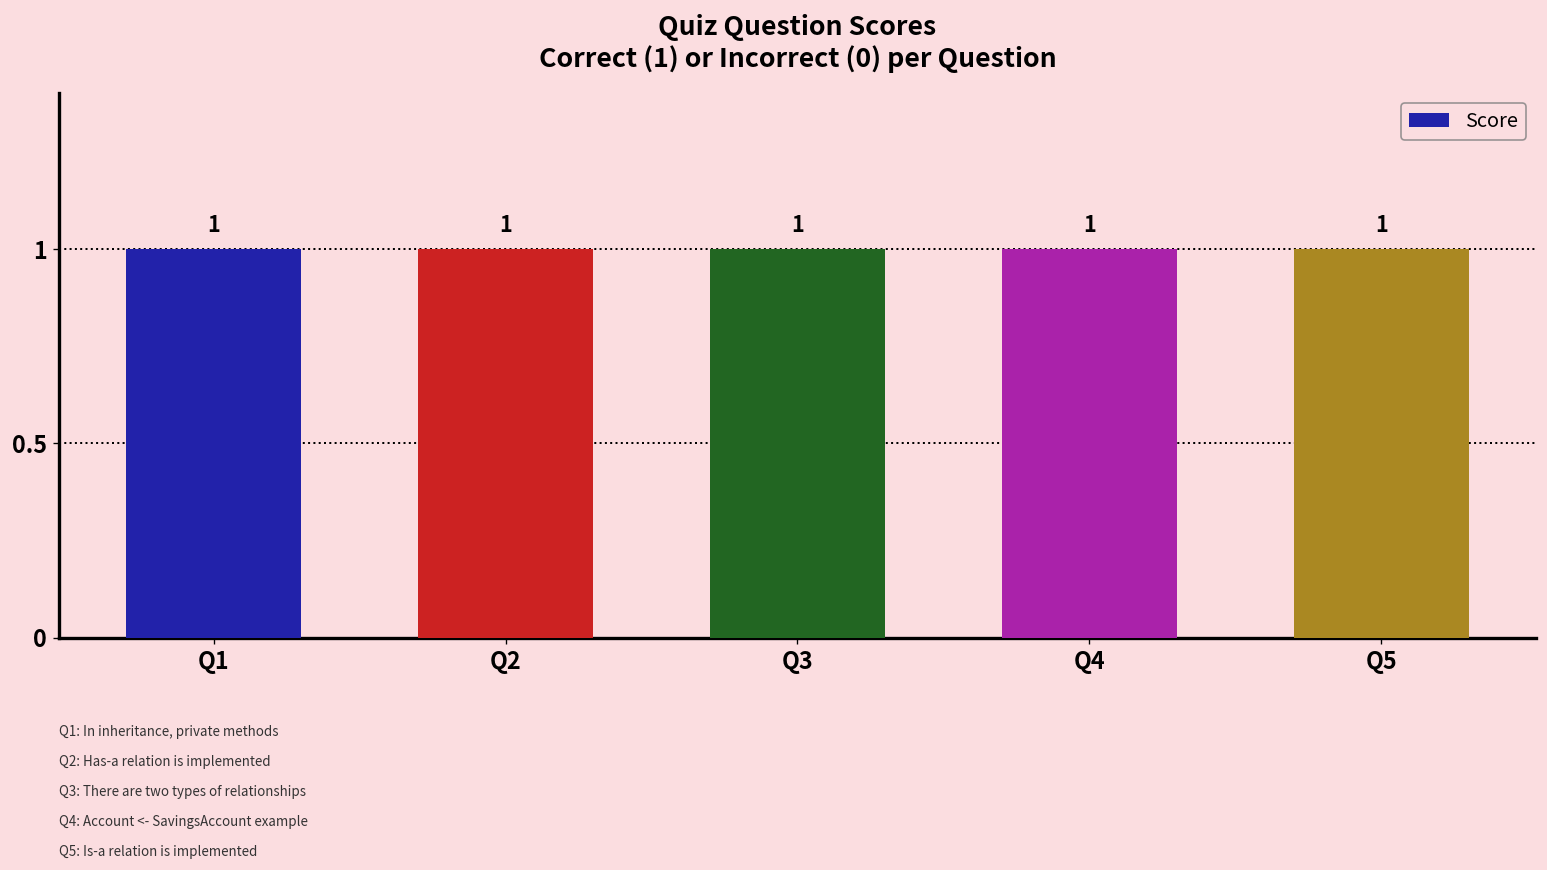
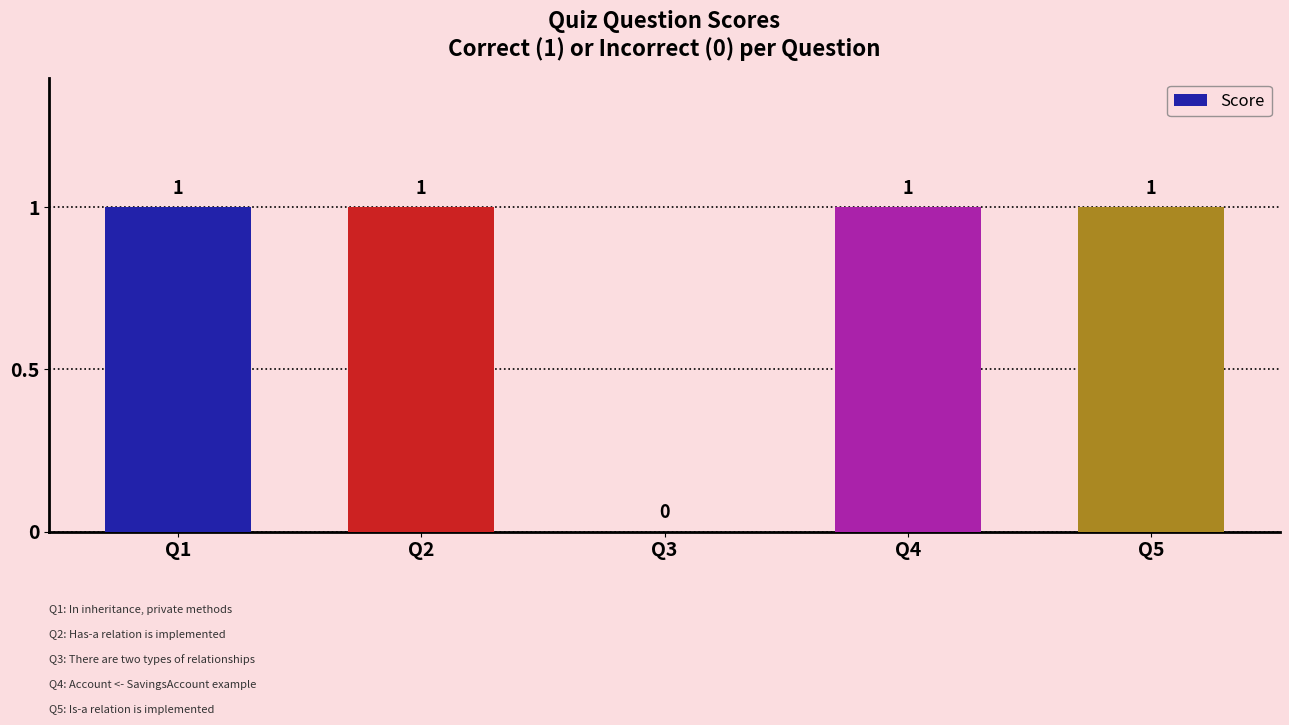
Q3: 1 -> 0
